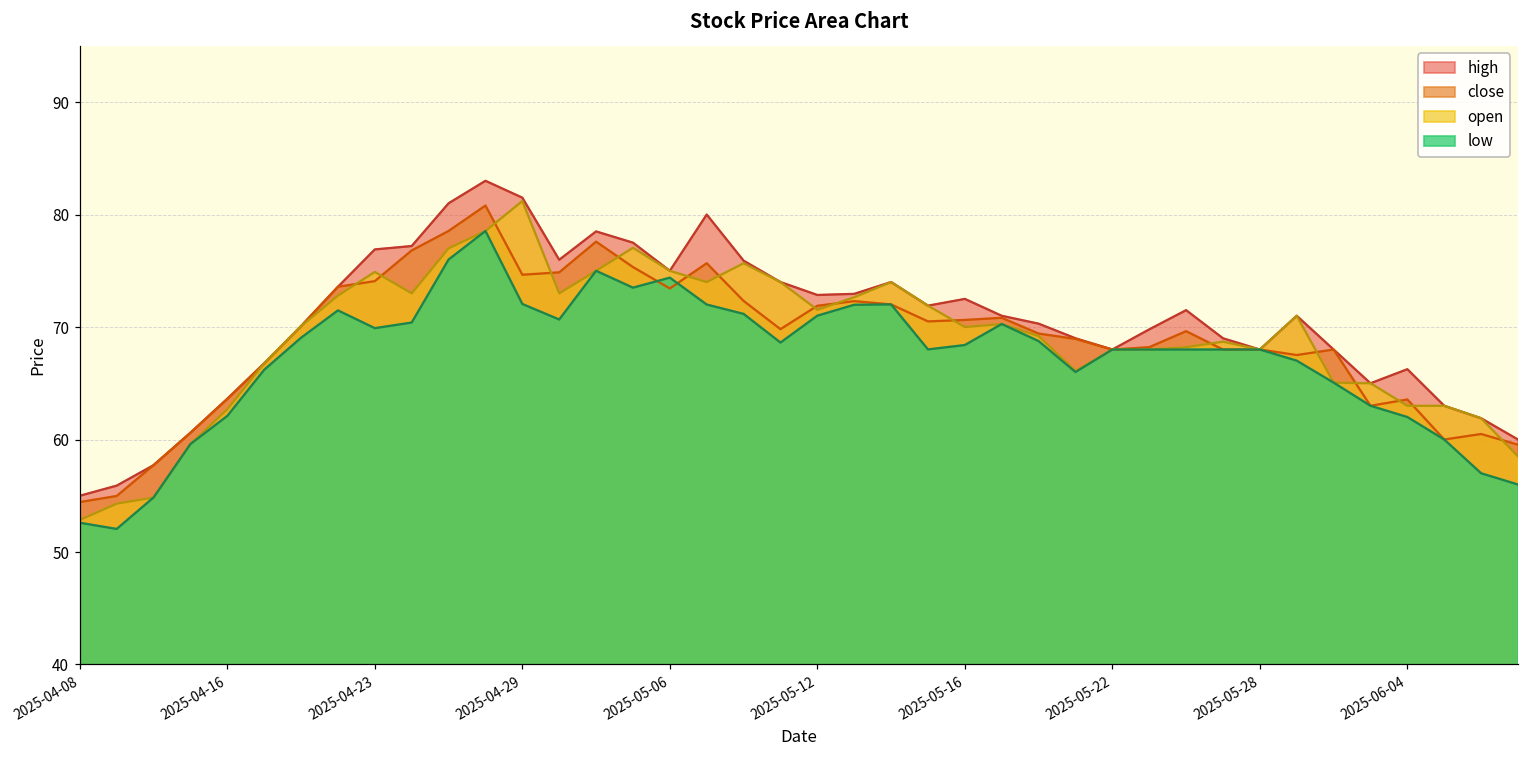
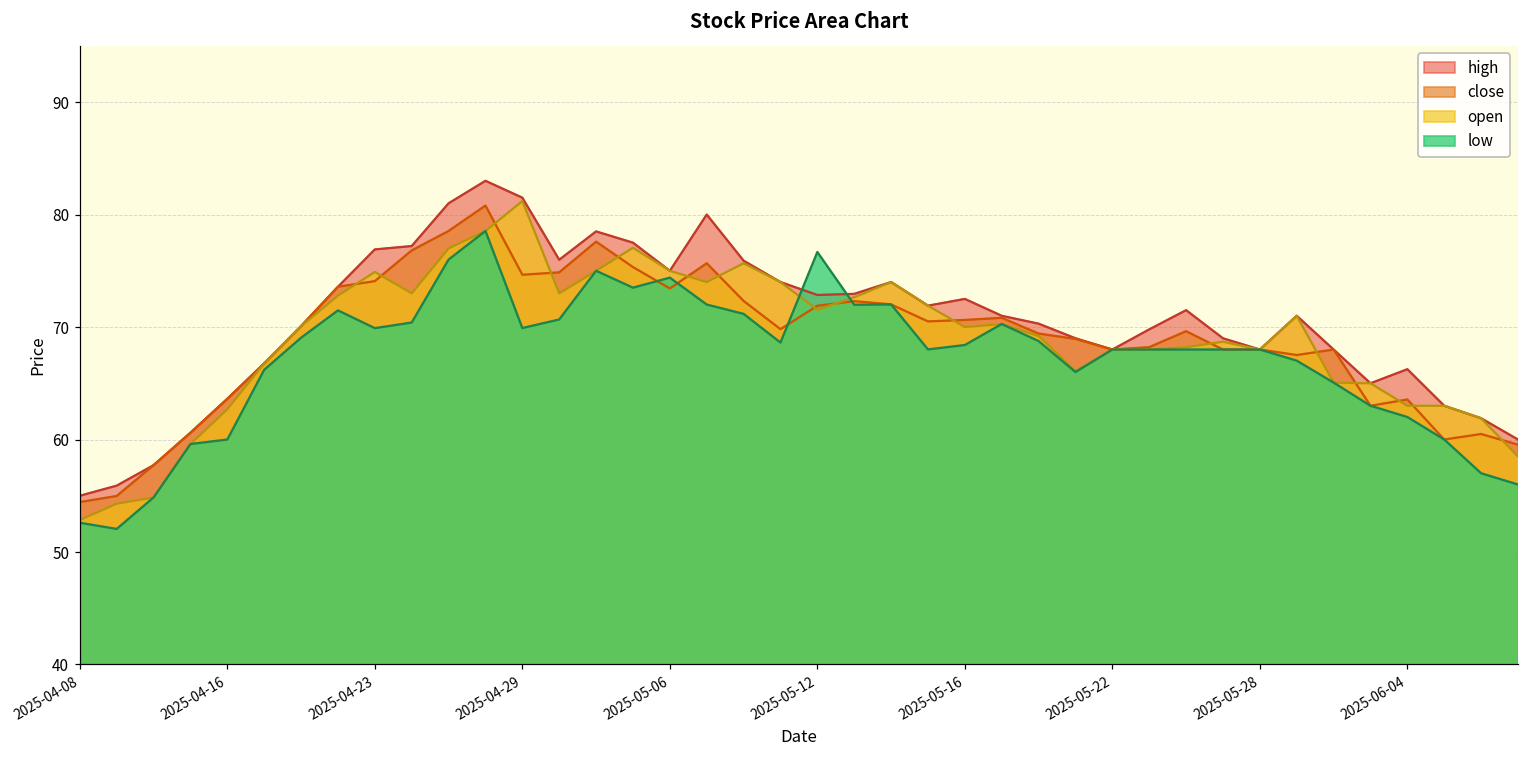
low, 2025-04-16: 62.1 -> 60.0
low, 2025-04-29: 72.1 -> 69.9
low, 2025-05-12: 71.0 -> 76.7
